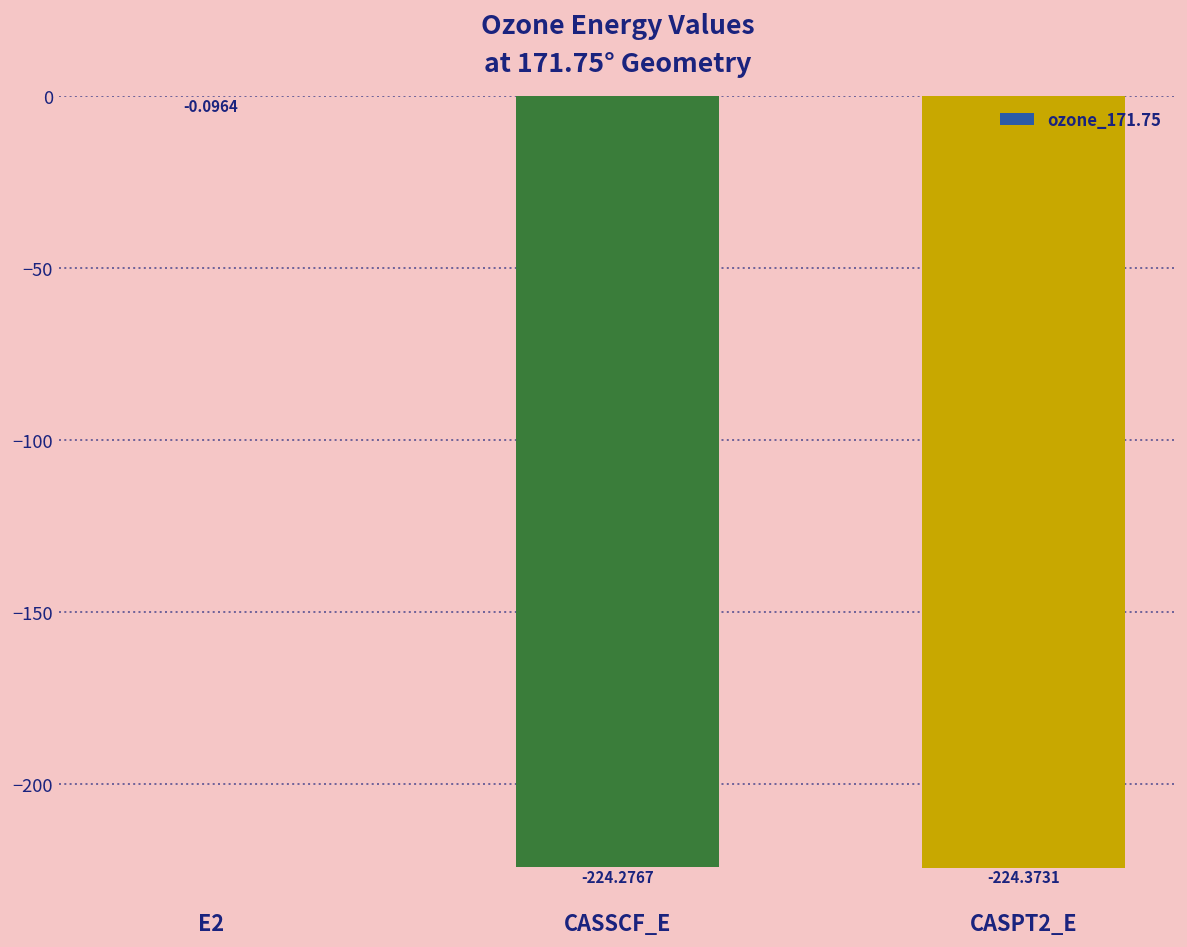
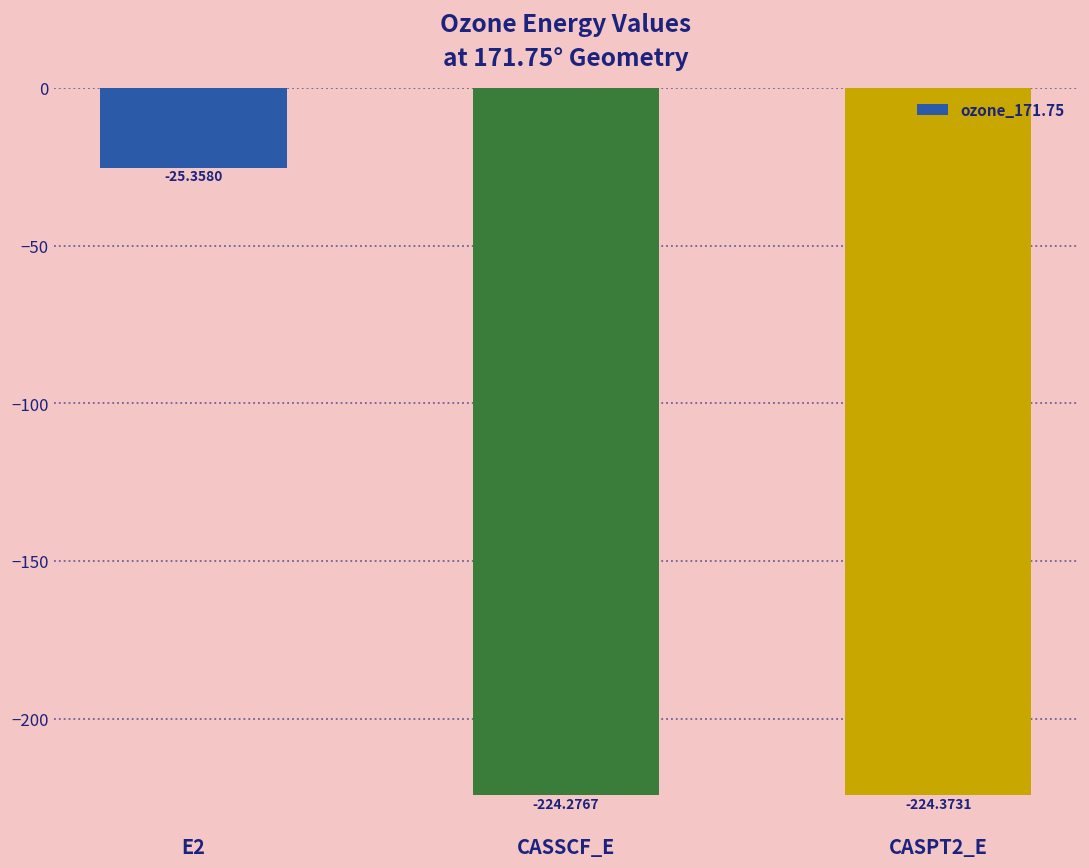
E2: -0.0964 -> -25.3580
